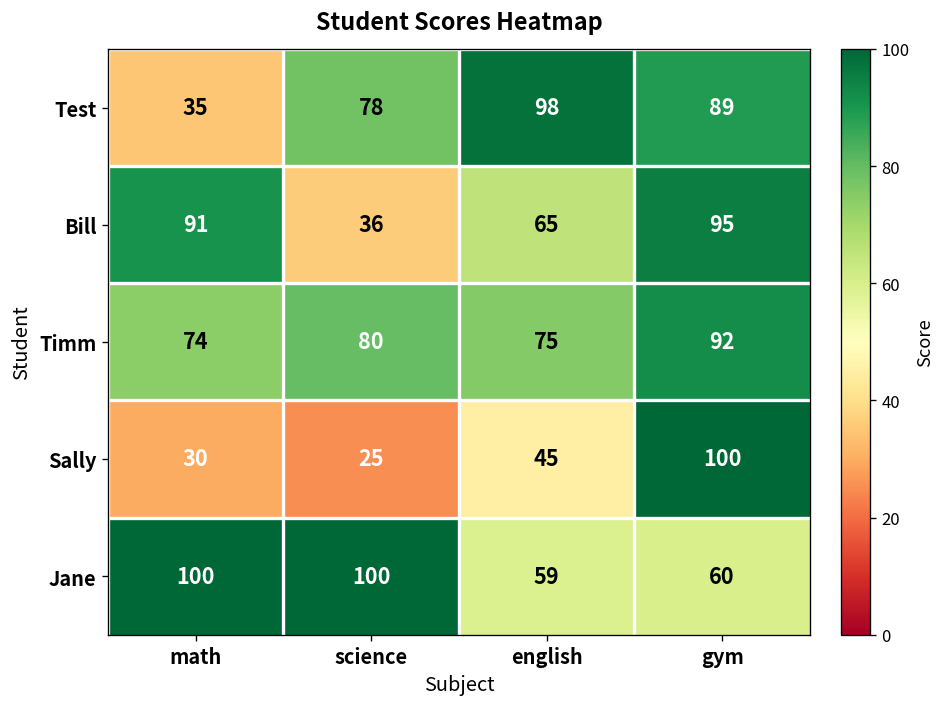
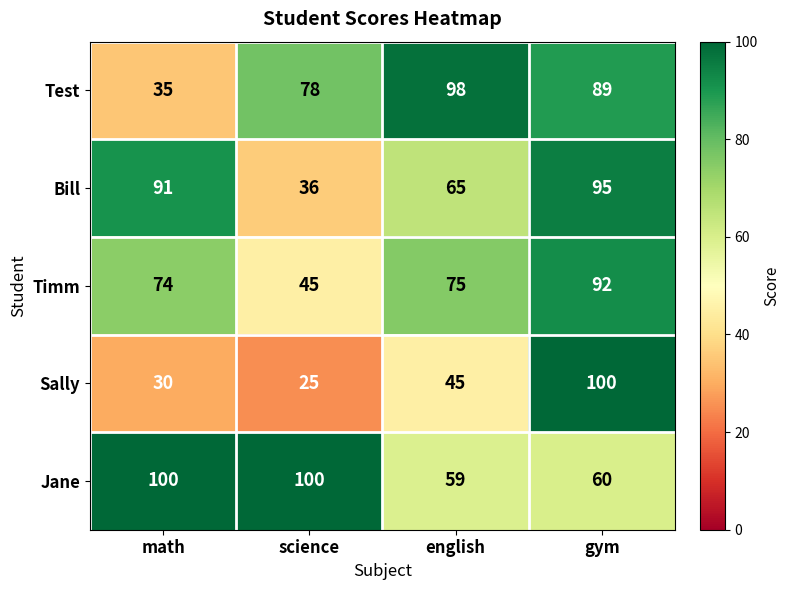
Timm, science: 80 -> 45
